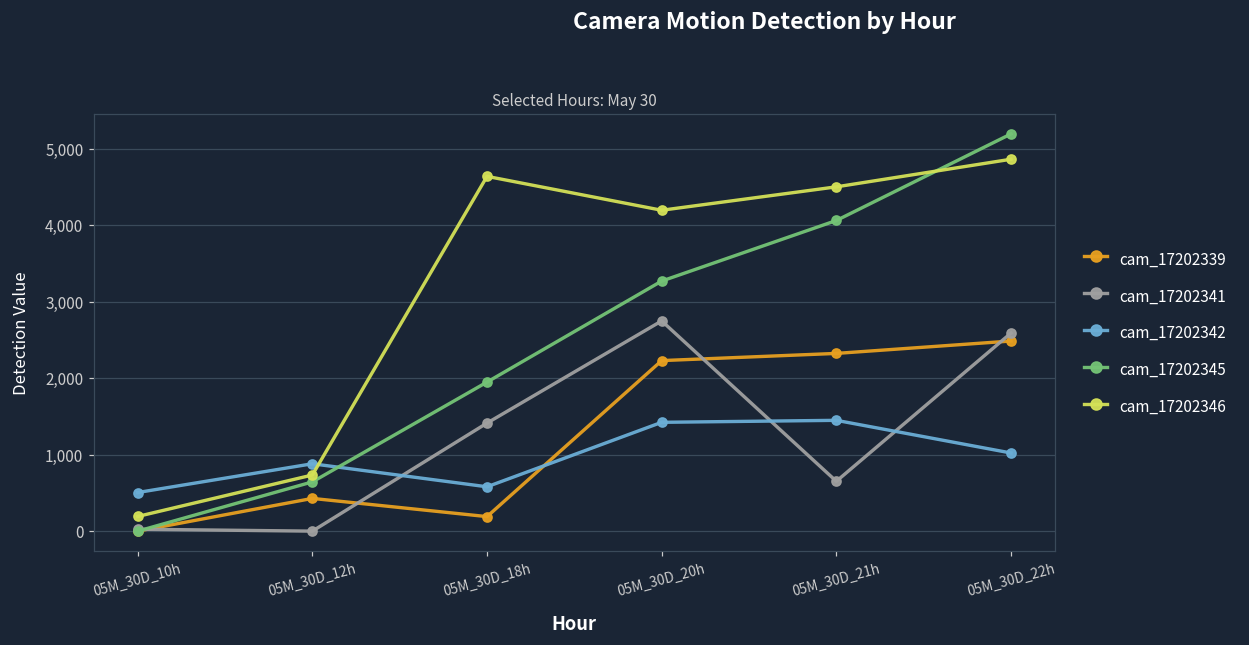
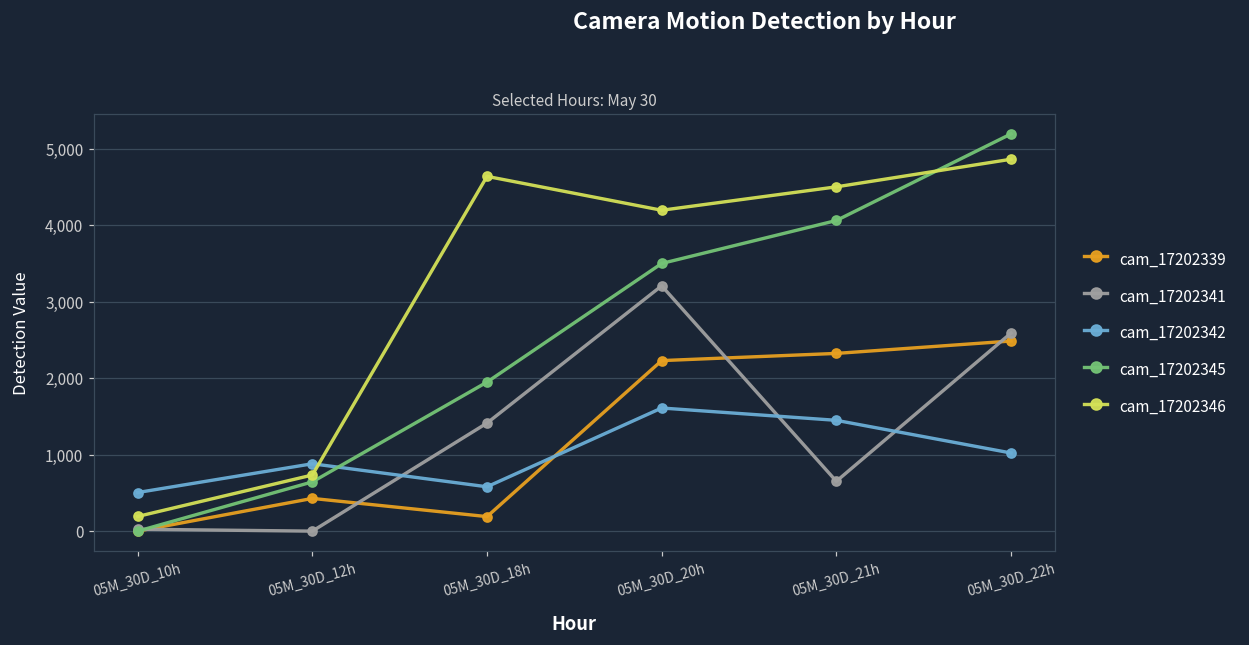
cam_17202341, 05M_30D_20h: 2,700 -> 3,200
cam_17202342, 05M_30D_20h: 1,400 -> 1,600
cam_17202345, 05M_30D_20h: 3,300 -> 3,500
